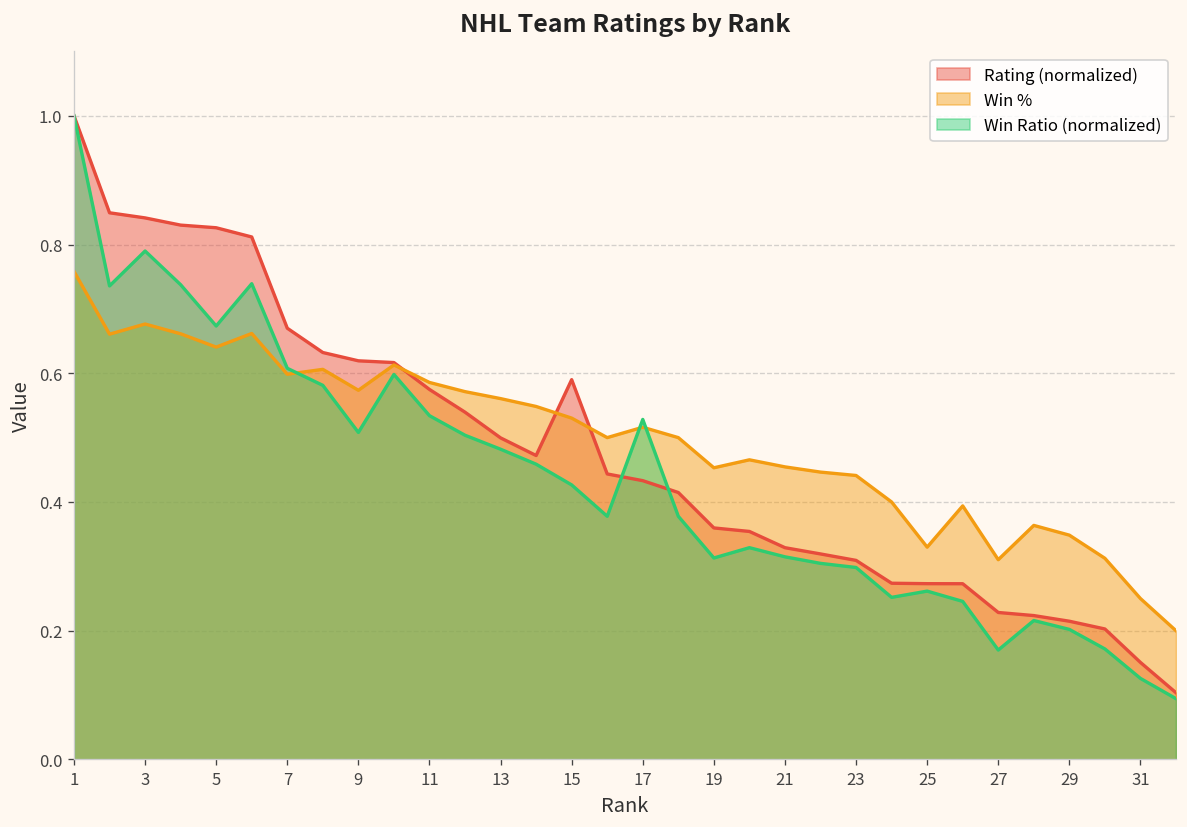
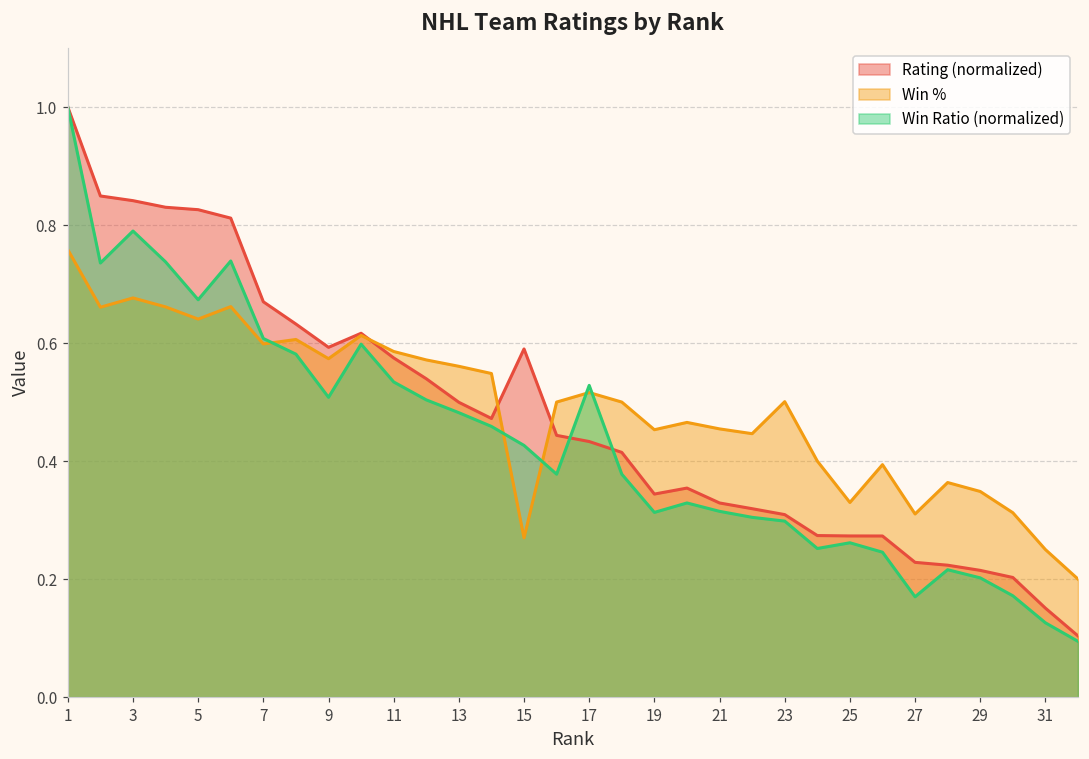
Rating (normalized), 9: 0.62 -> 0.59
Win %, 15: 0.53 -> 0.27
Rating (normalized), 19: 0.36 -> 0.34
Win %, 23: 0.44 -> 0.50
